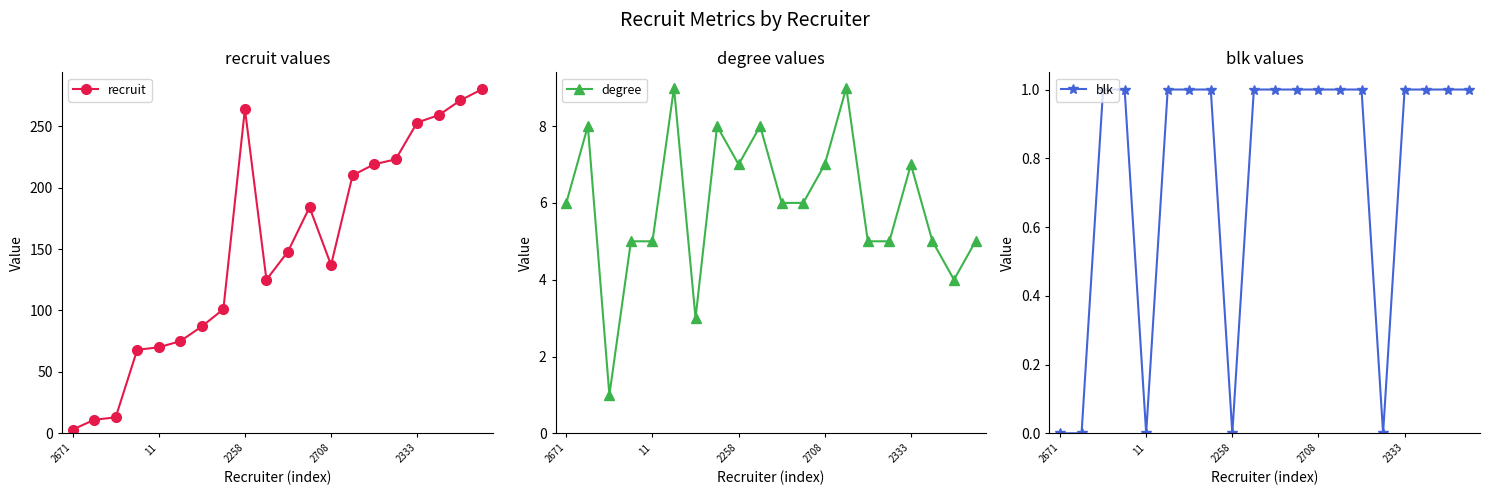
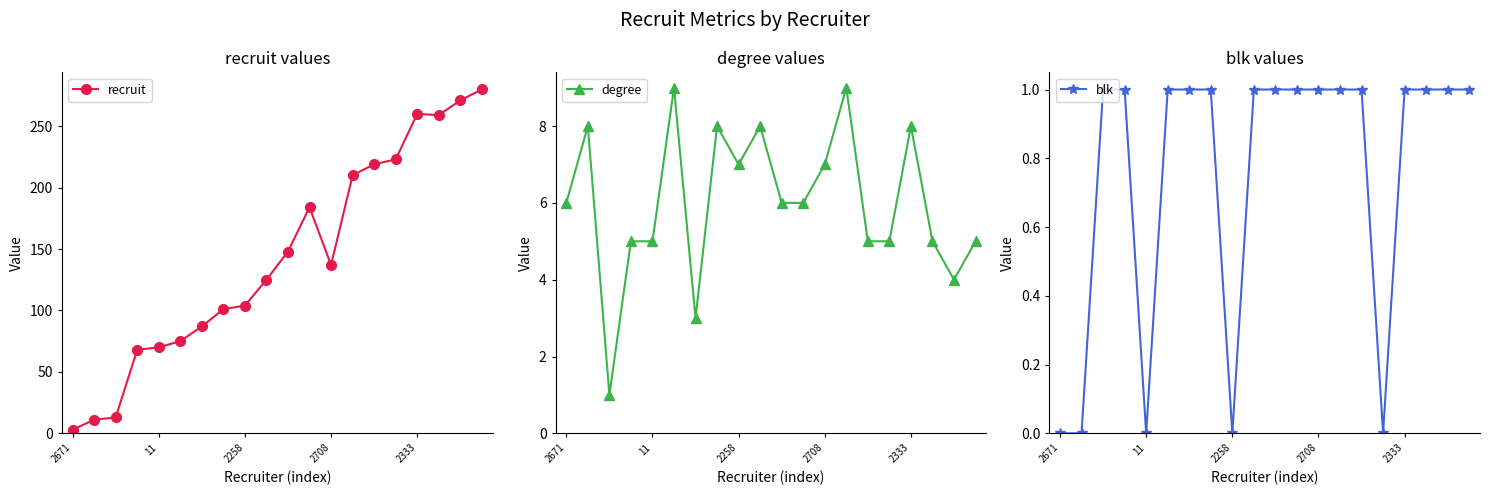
recruit values, 2258: 264 -> 104
recruit values, 2333: 253 -> 260
degree values, 2333: 7 -> 8
